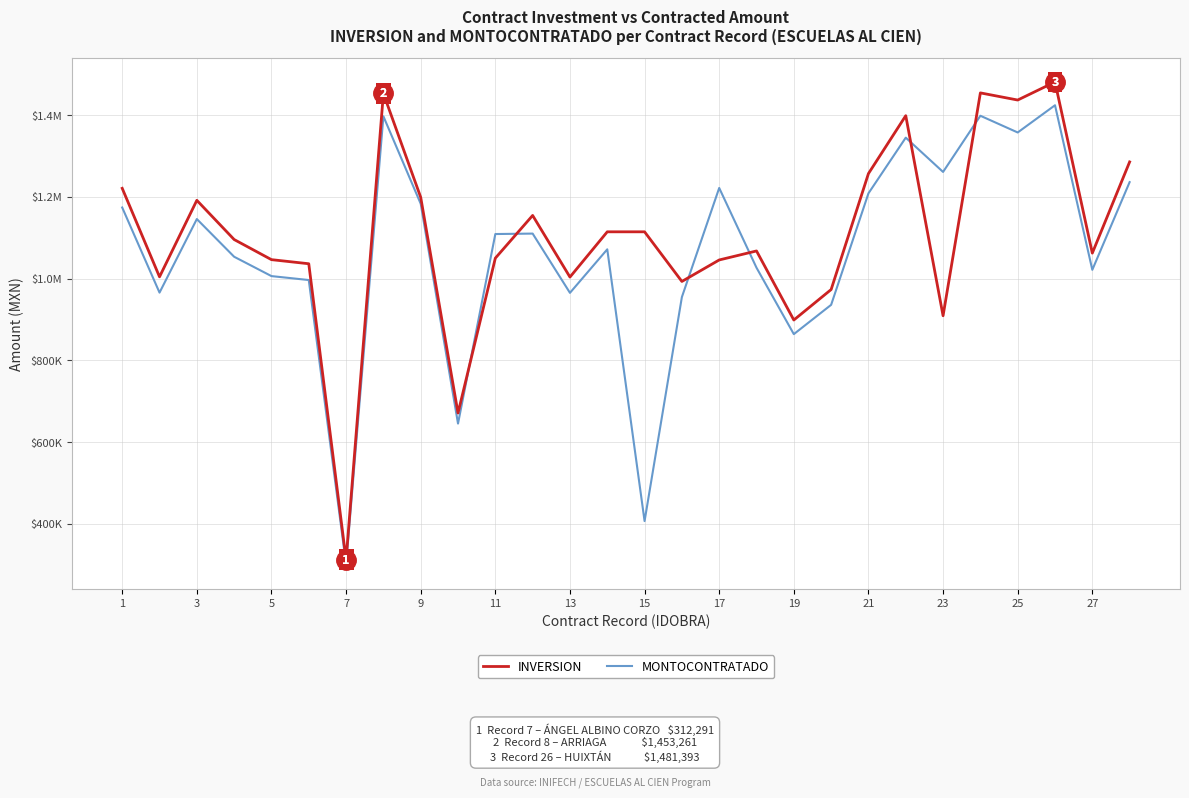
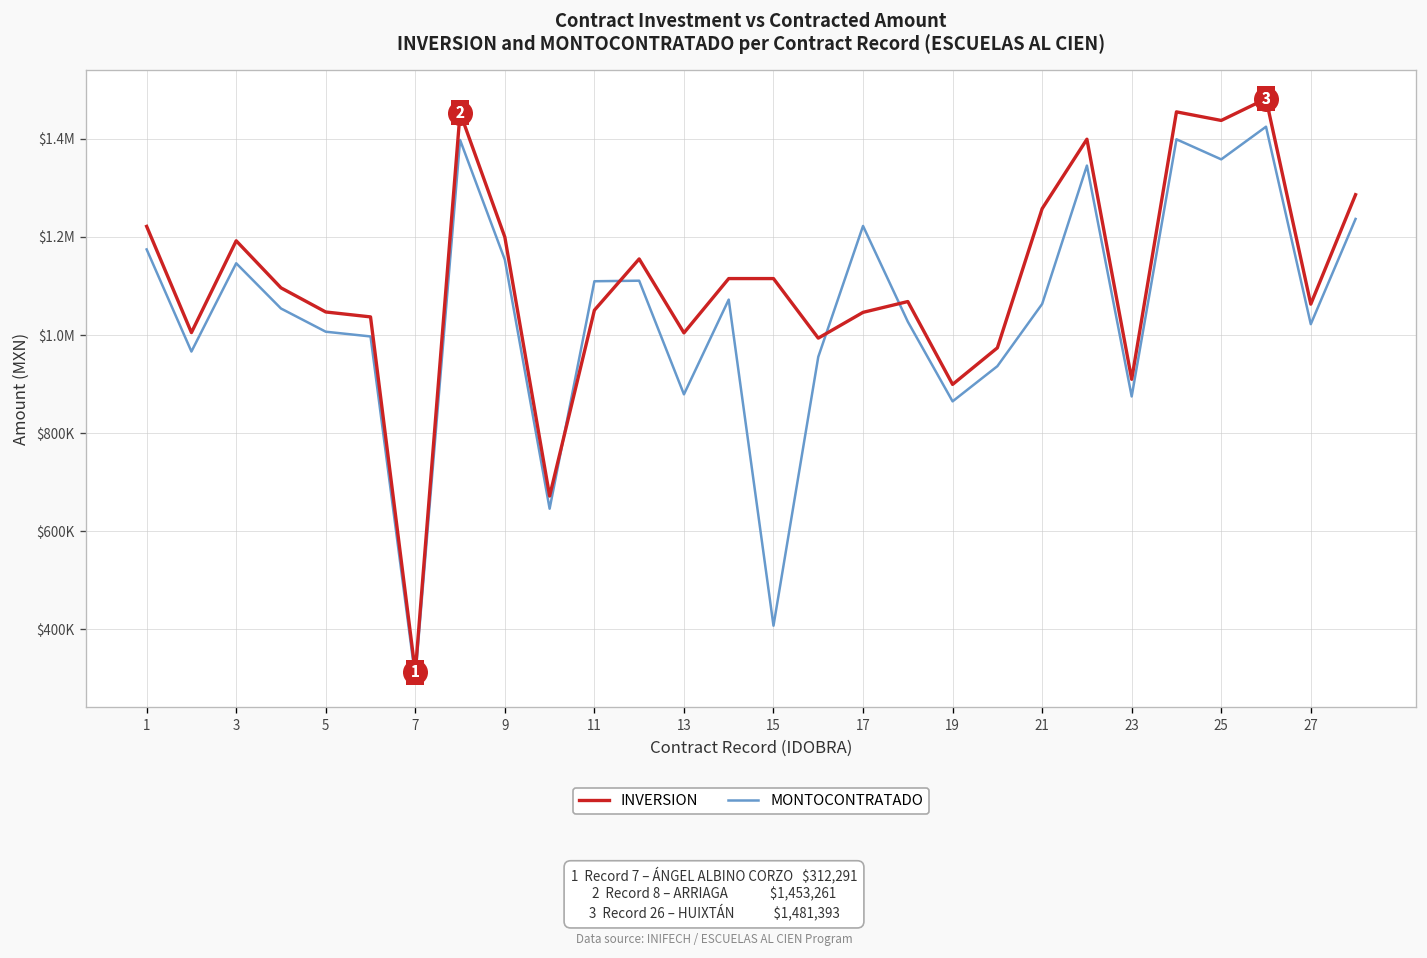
MONTOCONTRATADO, 9: $1180000 -> $1150000
MONTOCONTRATADO, 13: $970000 -> $880000
MONTOCONTRATADO, 21: $1210000 -> $1060000
MONTOCONTRATADO, 23: $1260000 -> $870000
